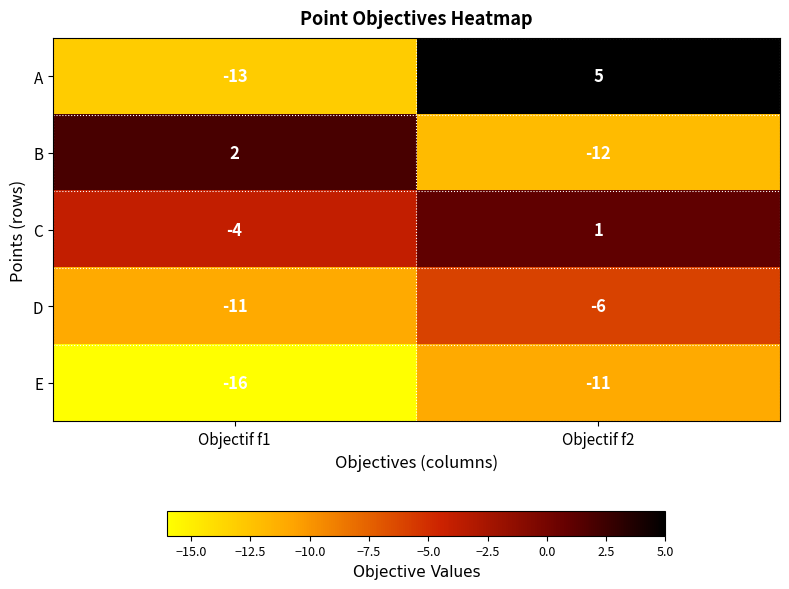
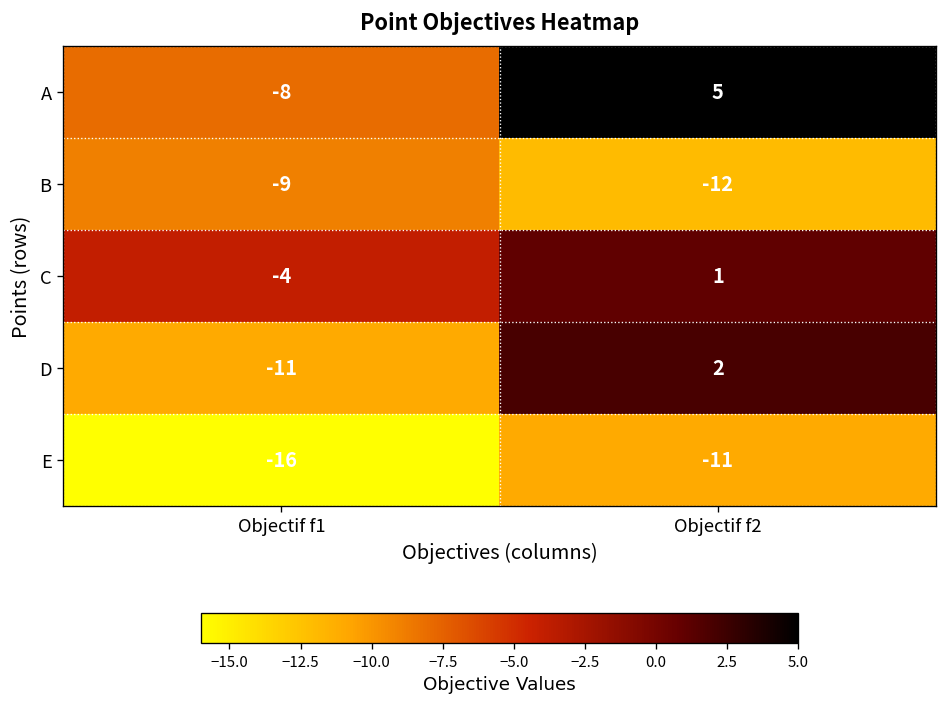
A, Objectif f1: -13 -> -8
B, Objectif f1: 2 -> -9
D, Objectif f2: -6 -> 2
